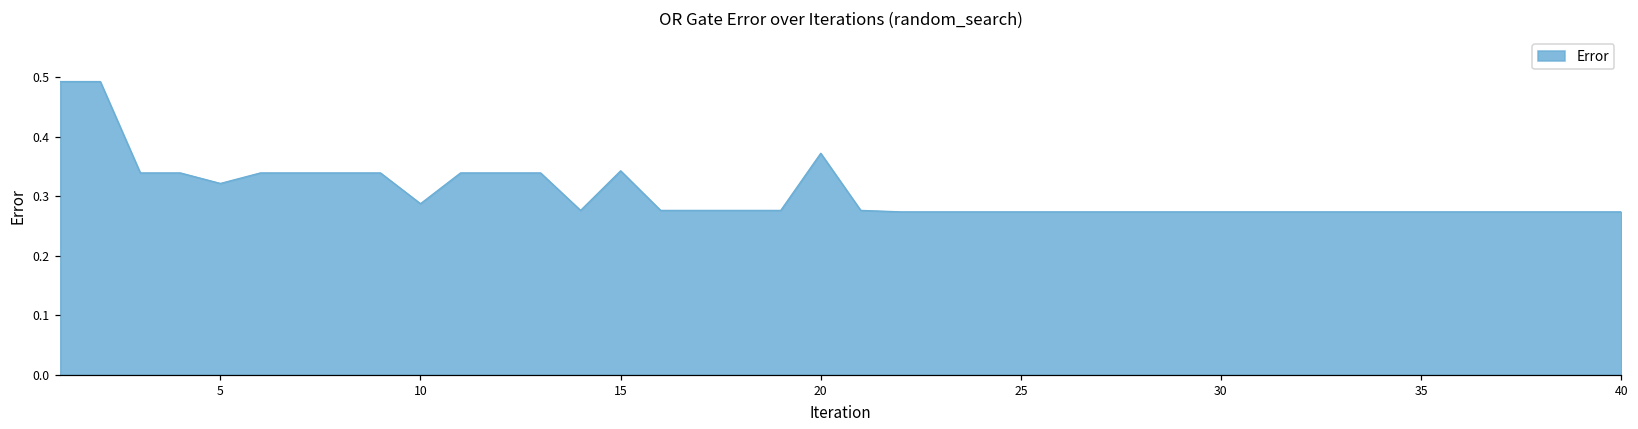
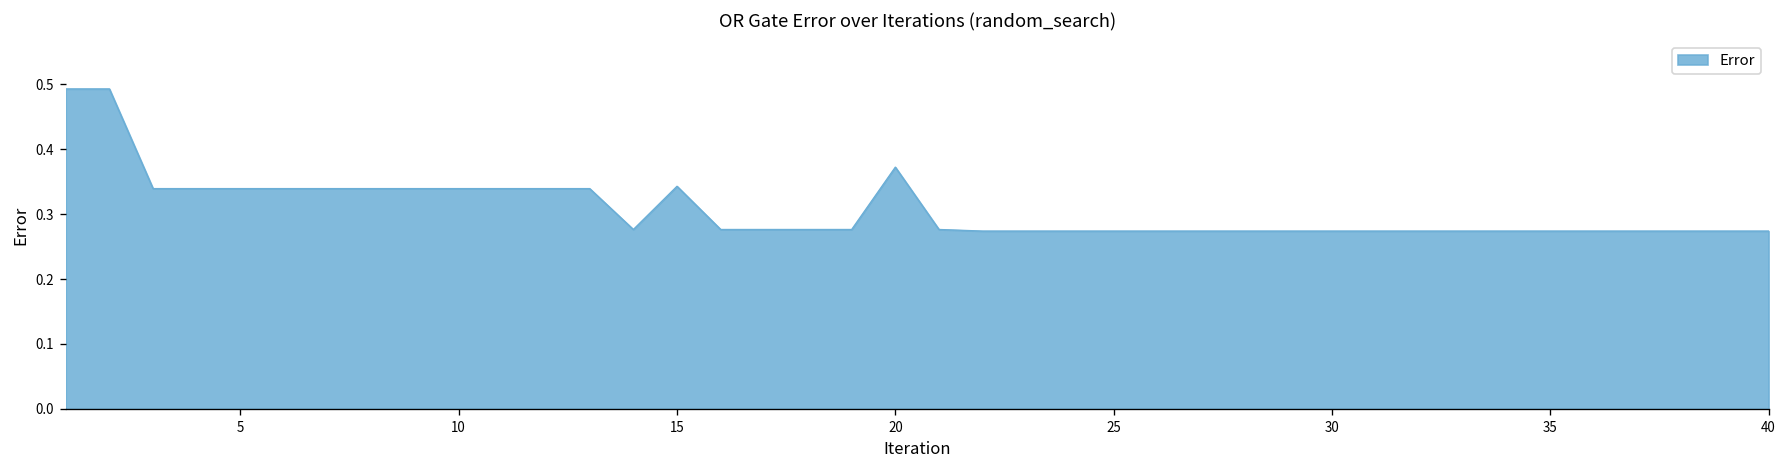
5: 0.32 -> 0.34
10: 0.29 -> 0.34
